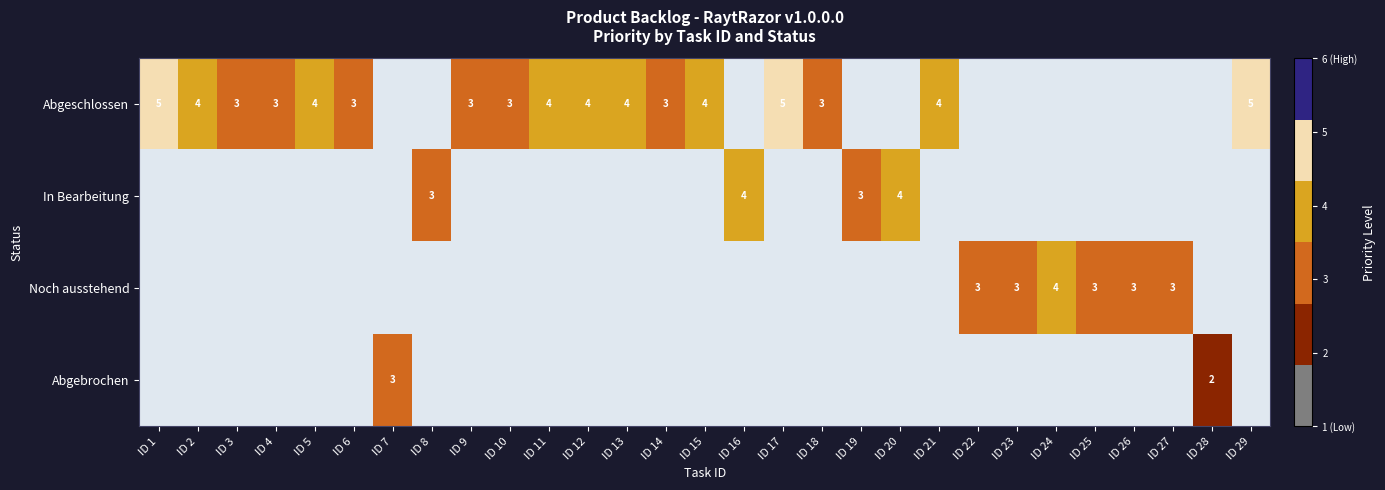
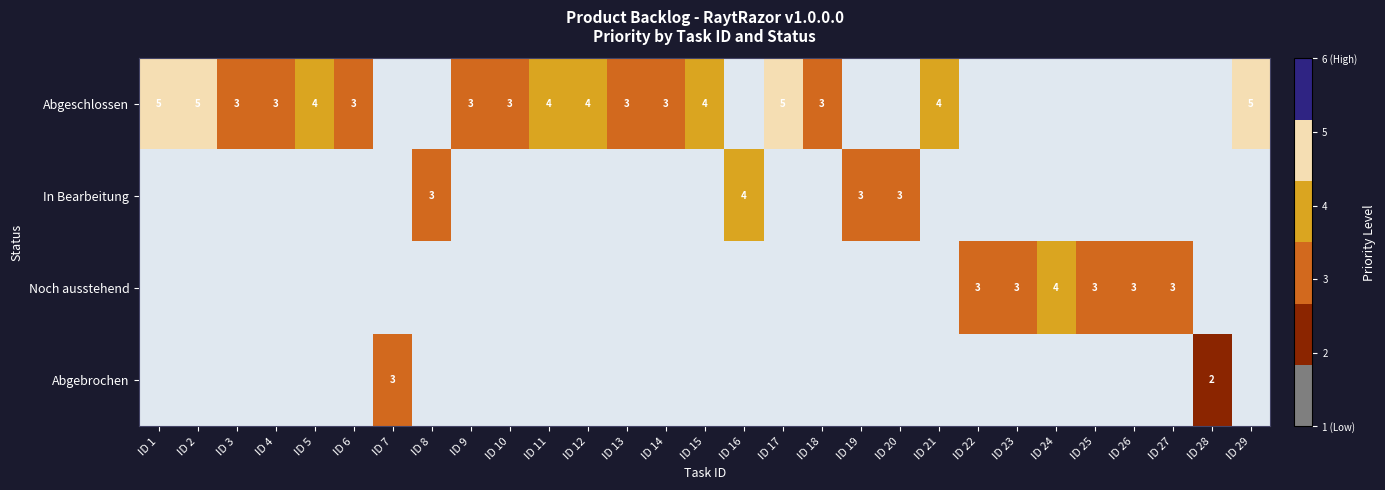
Abgeschlossen, ID 2: 4 -> 5
Abgeschlossen, ID 13: 4 -> 3
In Bearbeitung, ID 20: 4 -> 3
